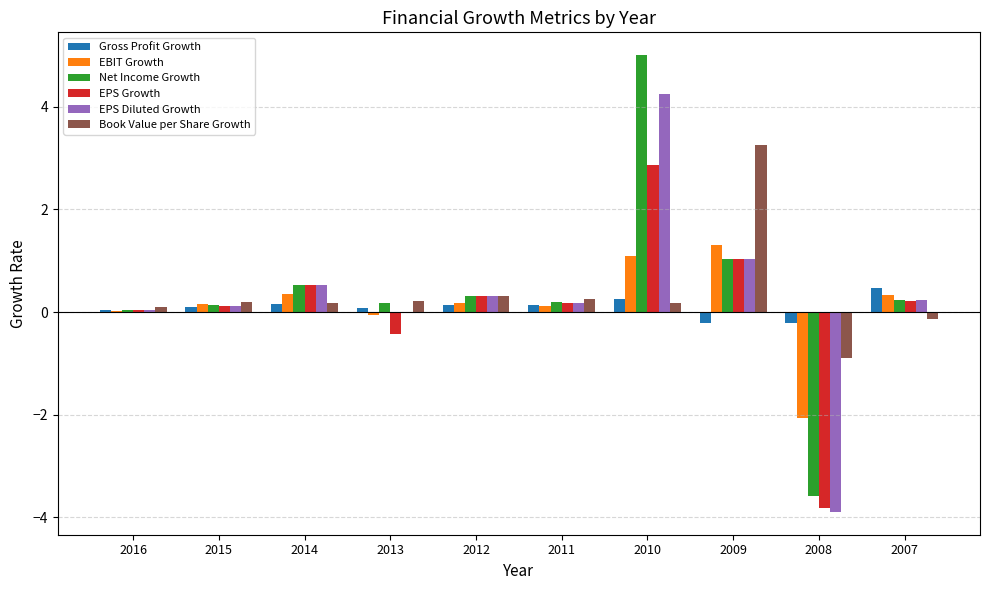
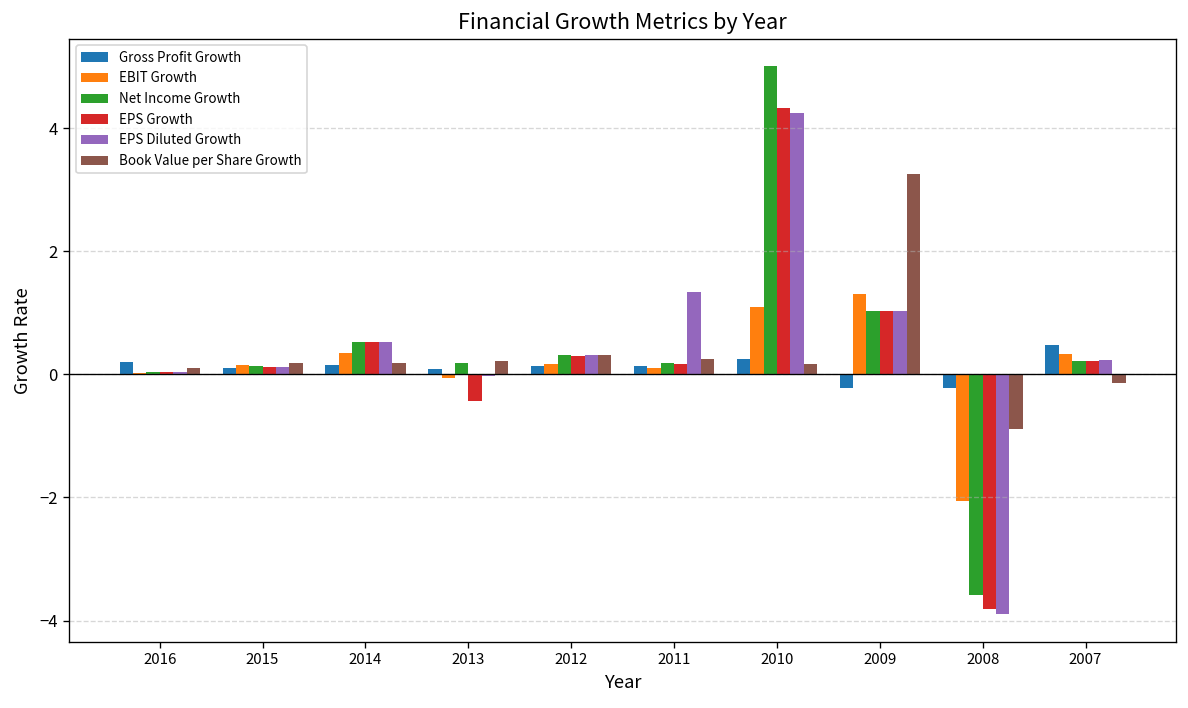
Gross Profit Growth, 2016: 0.0 -> 0.2
EPS Diluted Growth, 2011: 0.2 -> 1.3
EPS Growth, 2010: 2.9 -> 4.3
